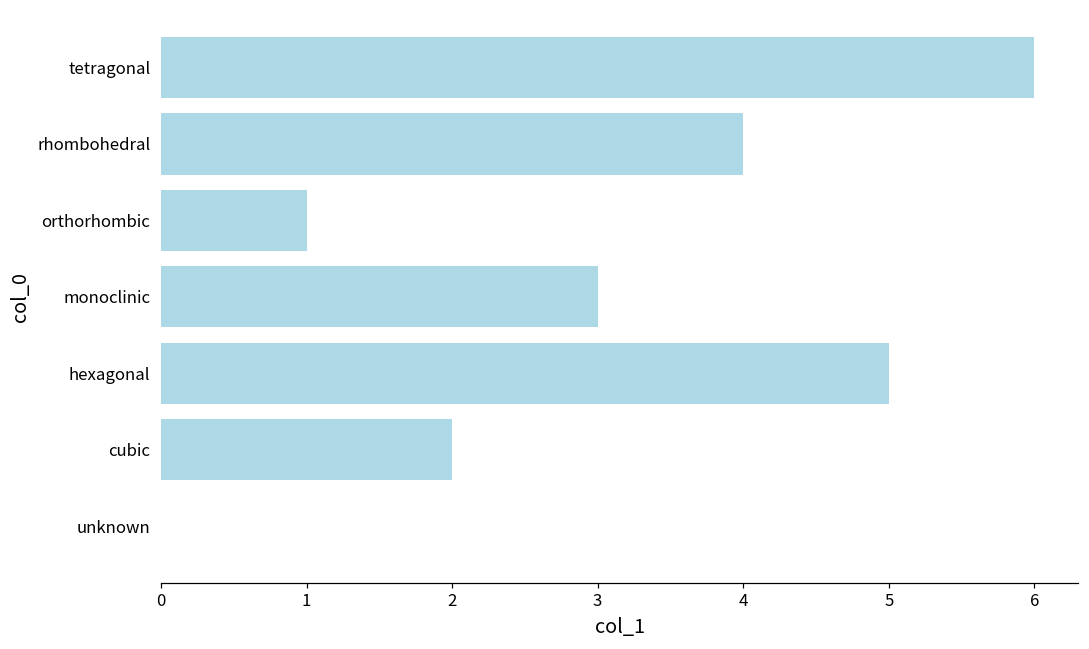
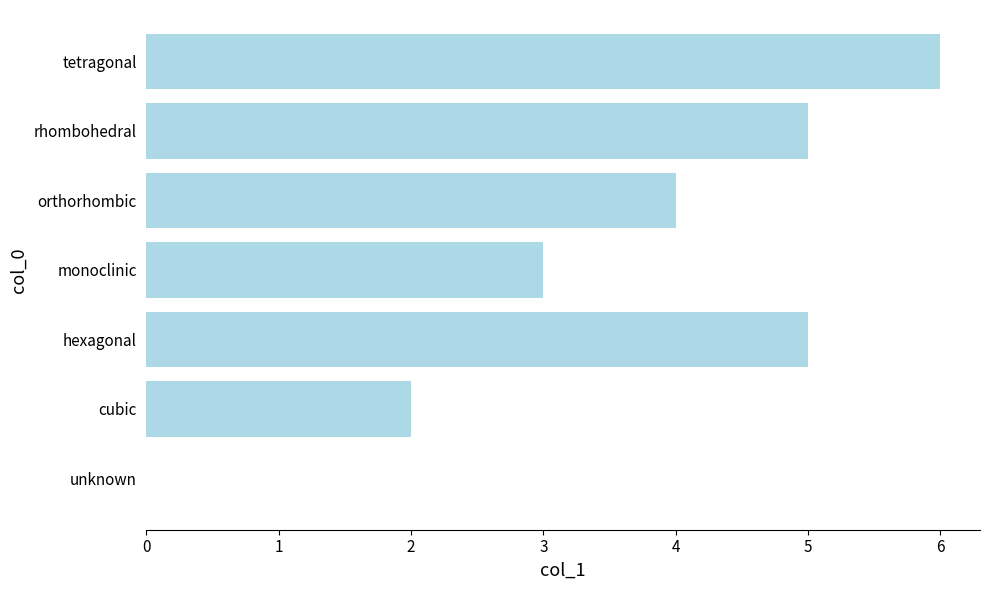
rhombohedral: 4 -> 5
orthorhombic: 1 -> 4
